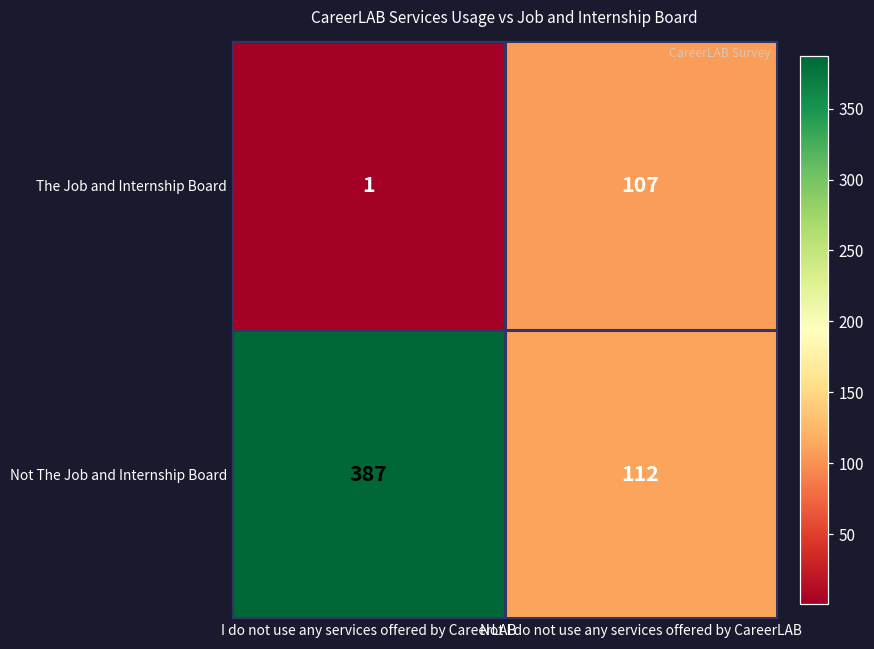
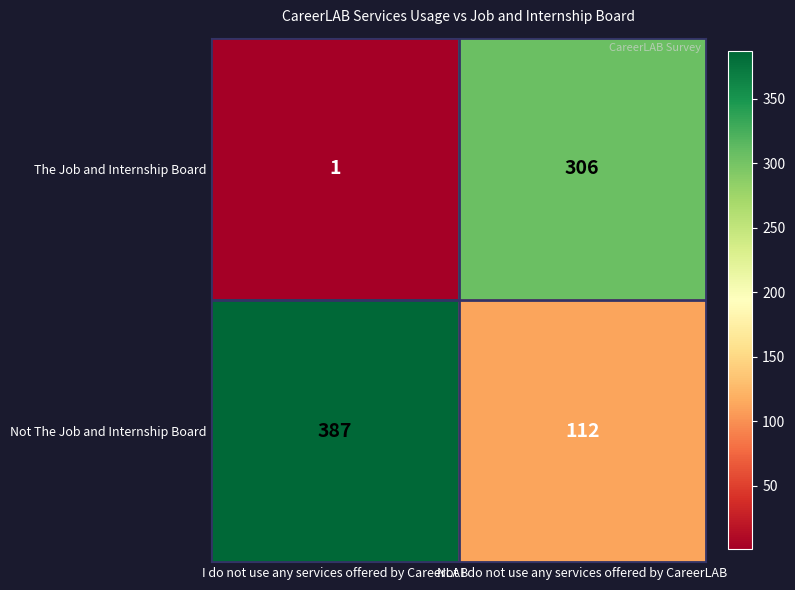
The Job and Internship Board, Not I do not use any services offered by CareerLAB: 107 -> 306
